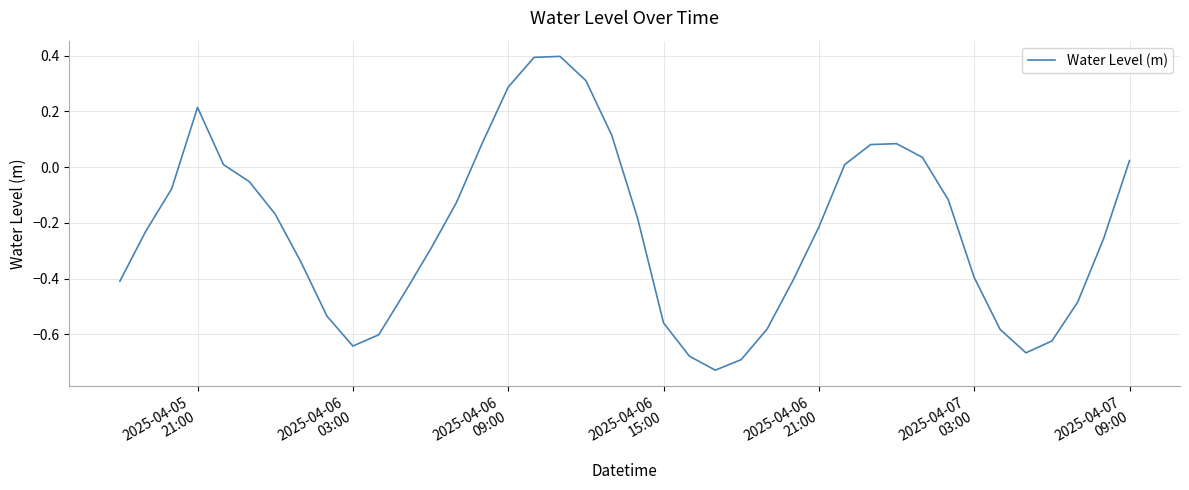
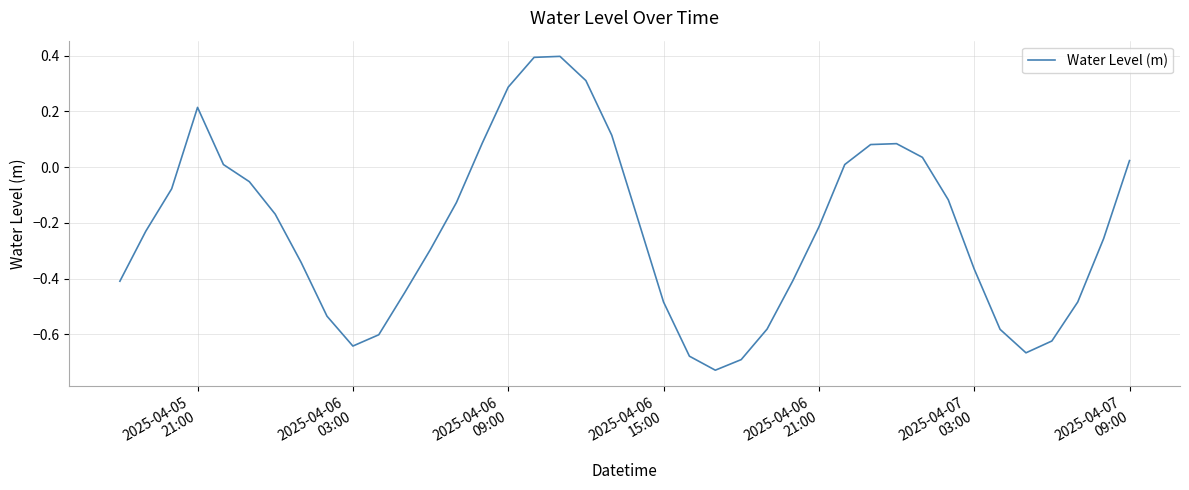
2025-04-06 15:00: -0.56 -> -0.48
2025-04-07 03:00: -0.40 -> -0.37
